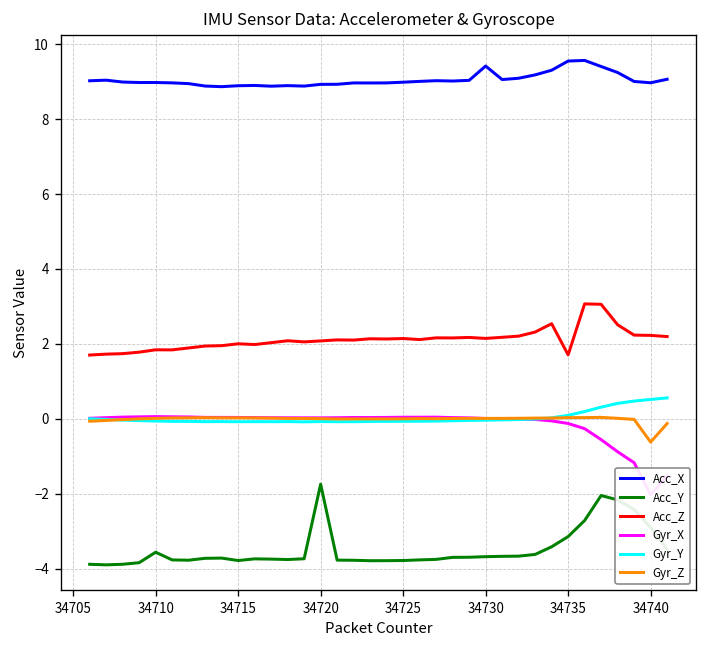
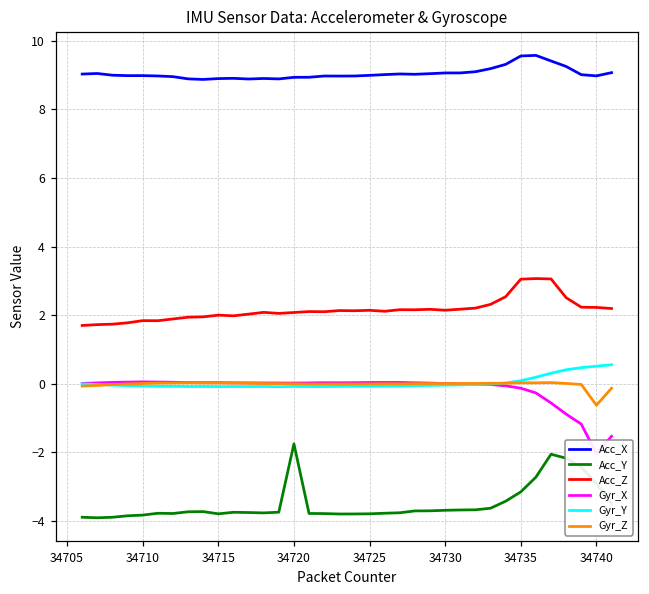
Acc_Y, 34710: -3.6 -> -3.8
Acc_X, 34730: 9.4 -> 9.1
Acc_Z, 34735: 1.7 -> 3.0
